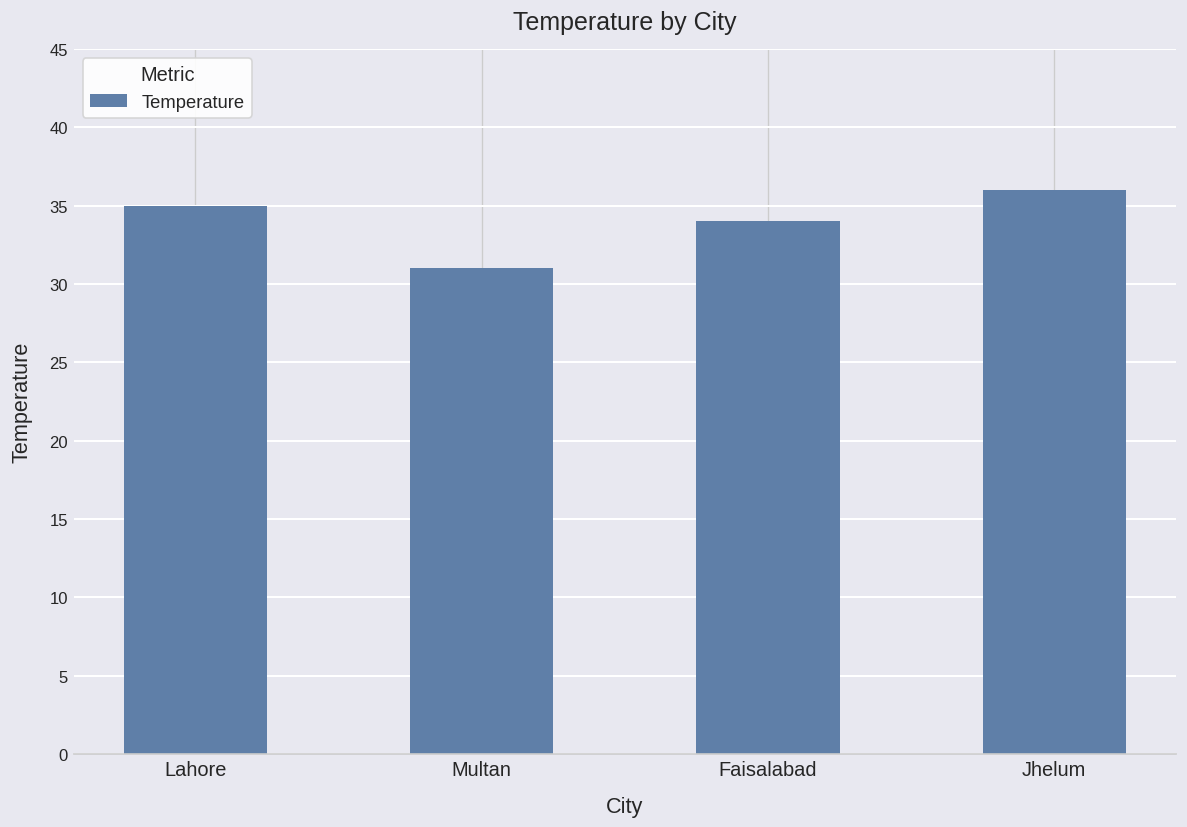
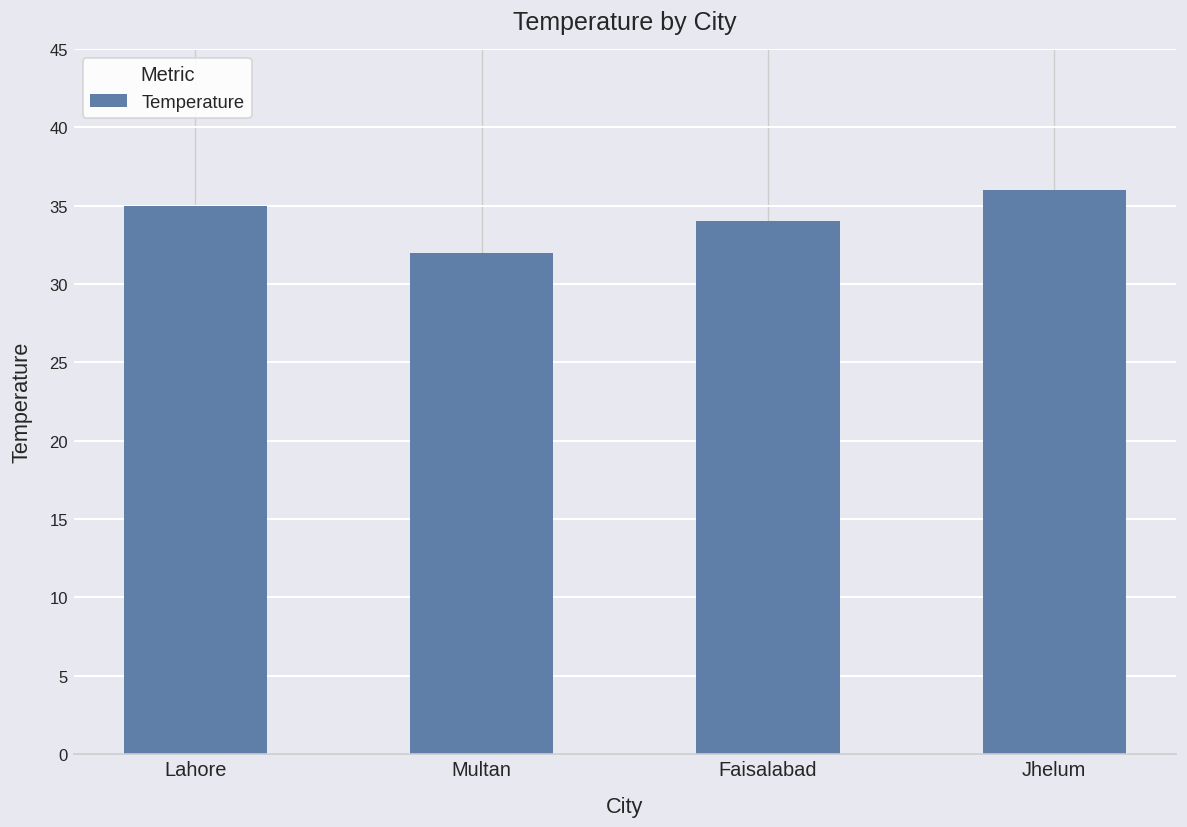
Multan: 31 -> 32
